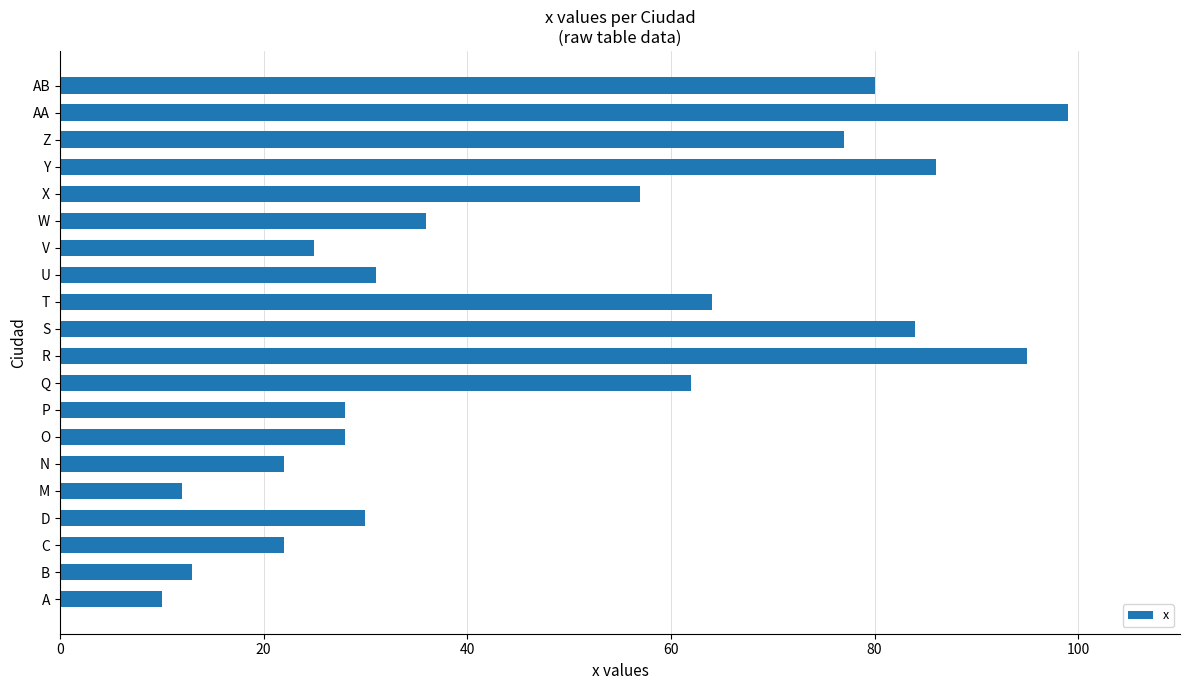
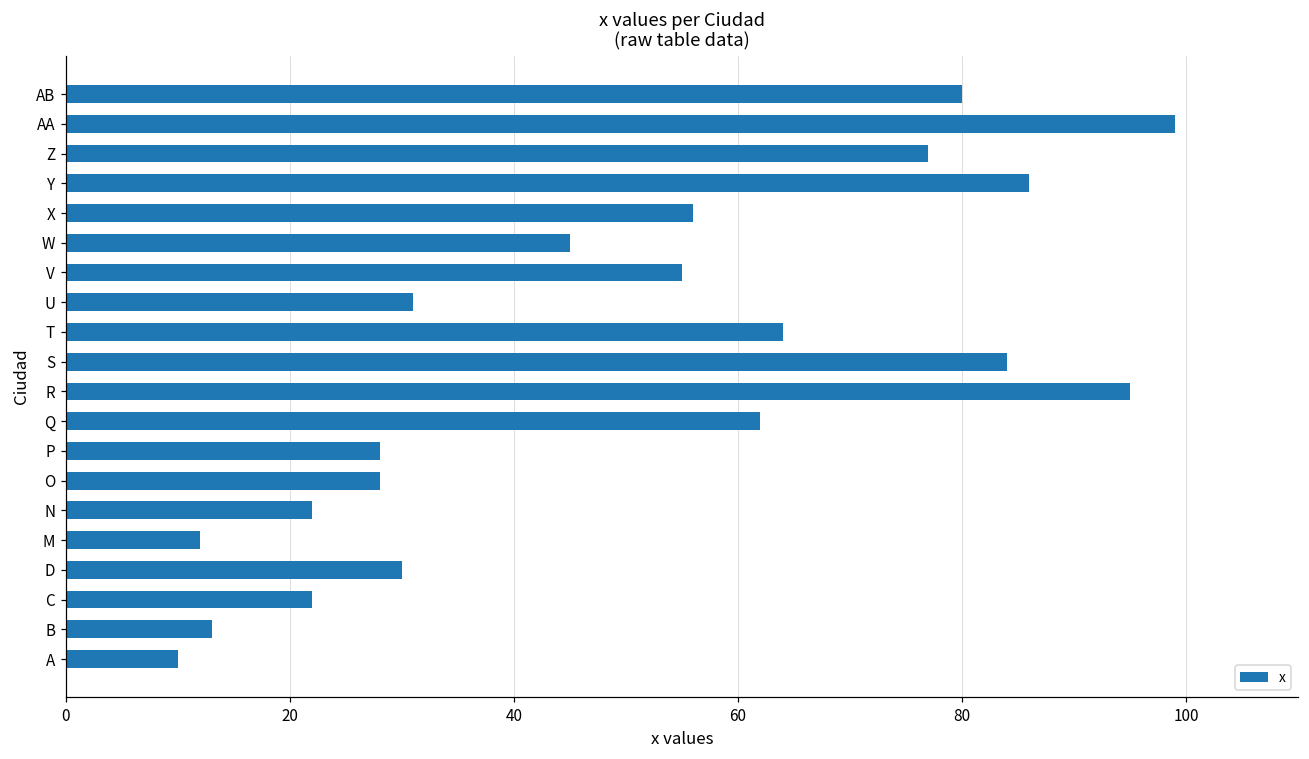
X: 57 -> 56
W: 36 -> 45
V: 25 -> 55
